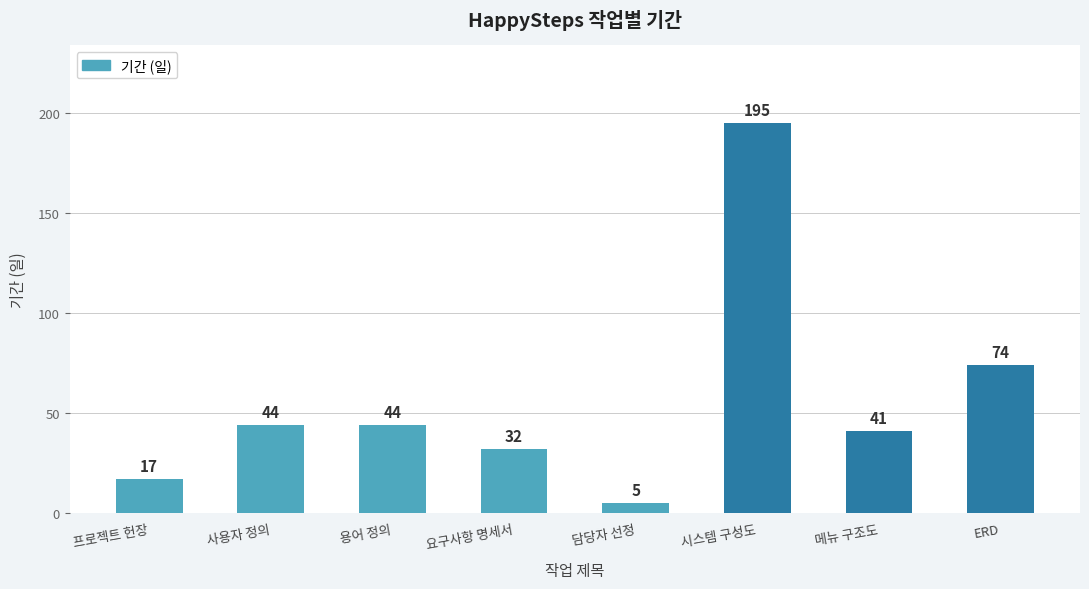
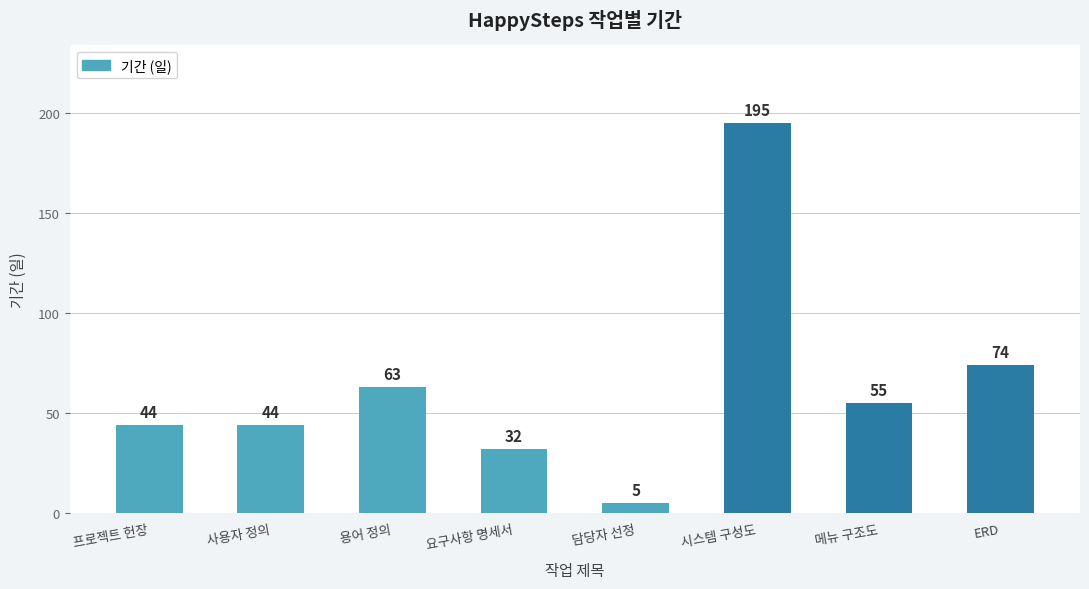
프로젝트 헌장: 17 -> 44
용어 정의: 44 -> 63
메뉴 구조도: 41 -> 55
